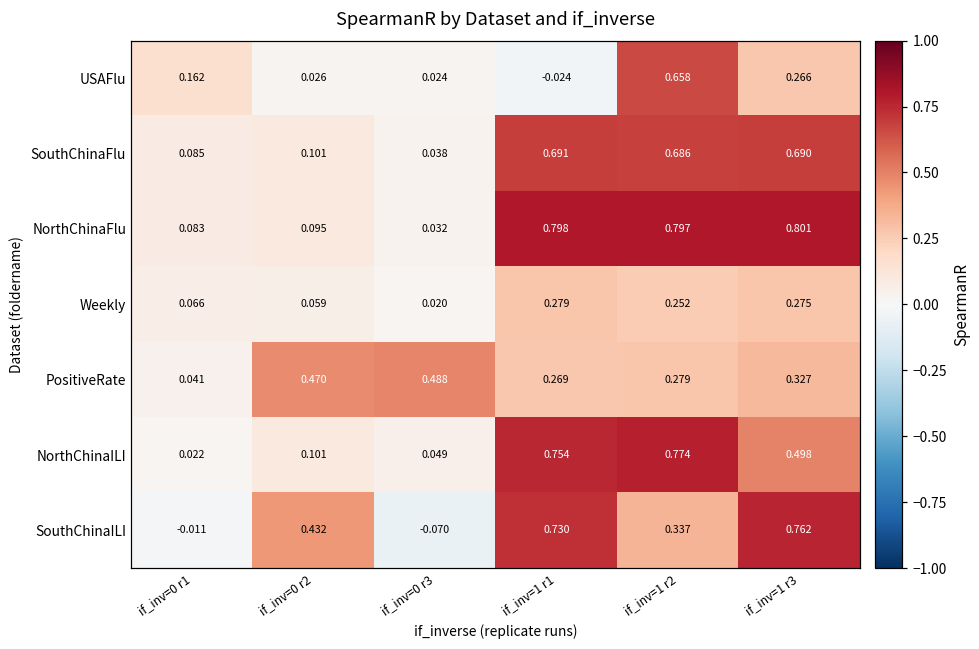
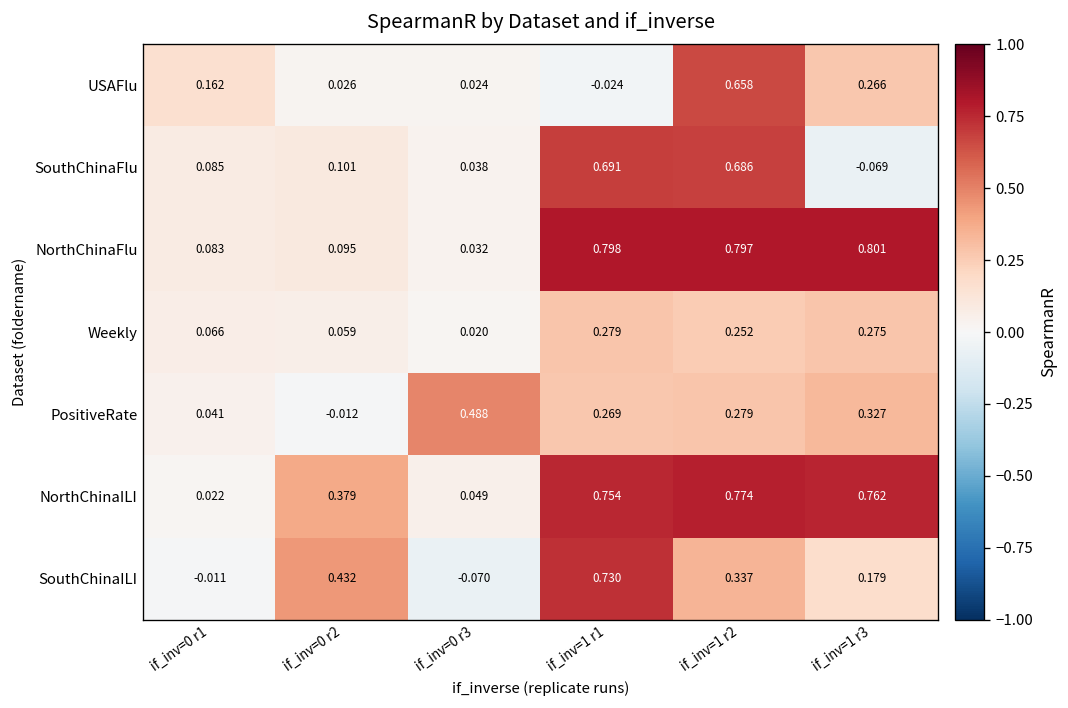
SouthChinaFlu, if_inv=1 r3: 0.690 -> -0.069
PositiveRate, if_inv=0 r2: 0.470 -> -0.012
NorthChinaILI, if_inv=0 r2: 0.101 -> 0.379
NorthChinaILI, if_inv=1 r3: 0.498 -> 0.762
SouthChinaILI, if_inv=1 r3: 0.762 -> 0.179
